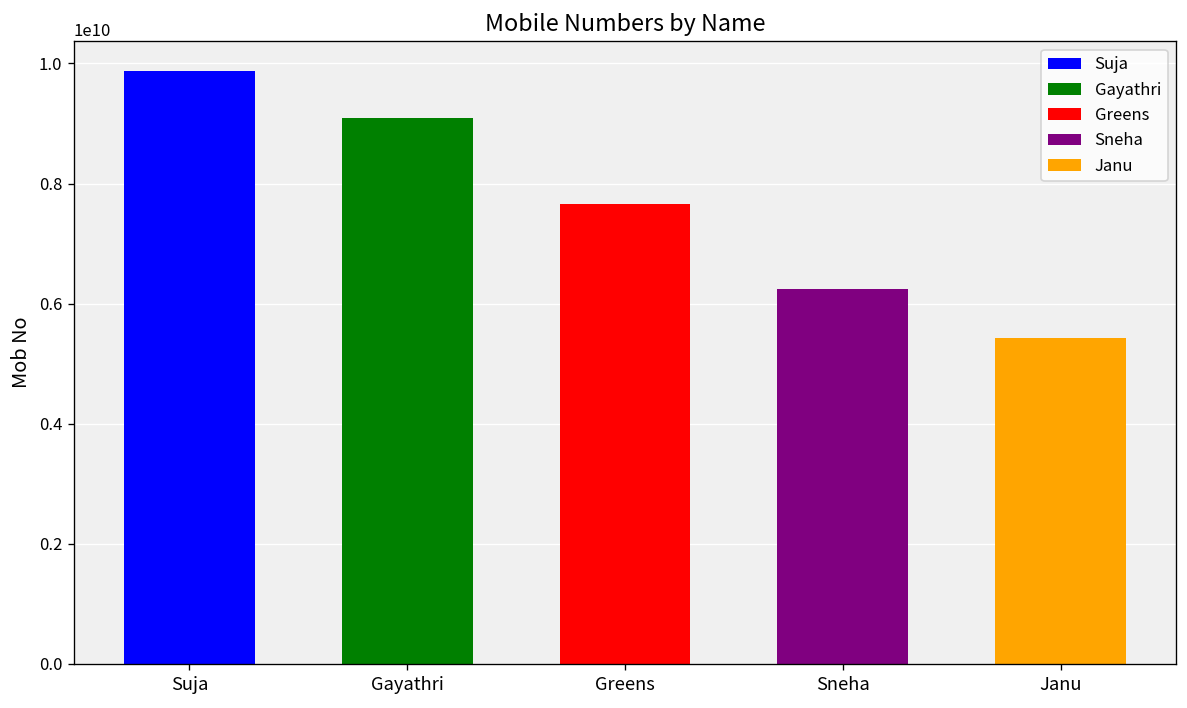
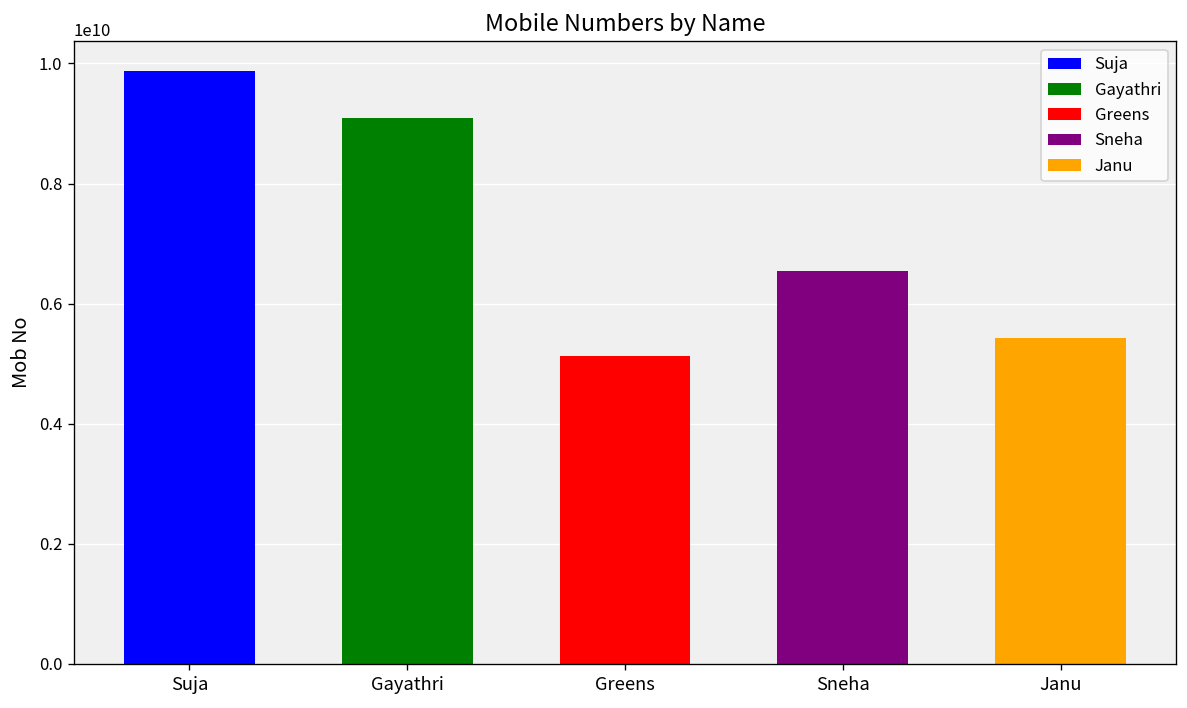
Greens: 7700000000 -> 5100000000
Sneha: 6200000000 -> 6500000000
